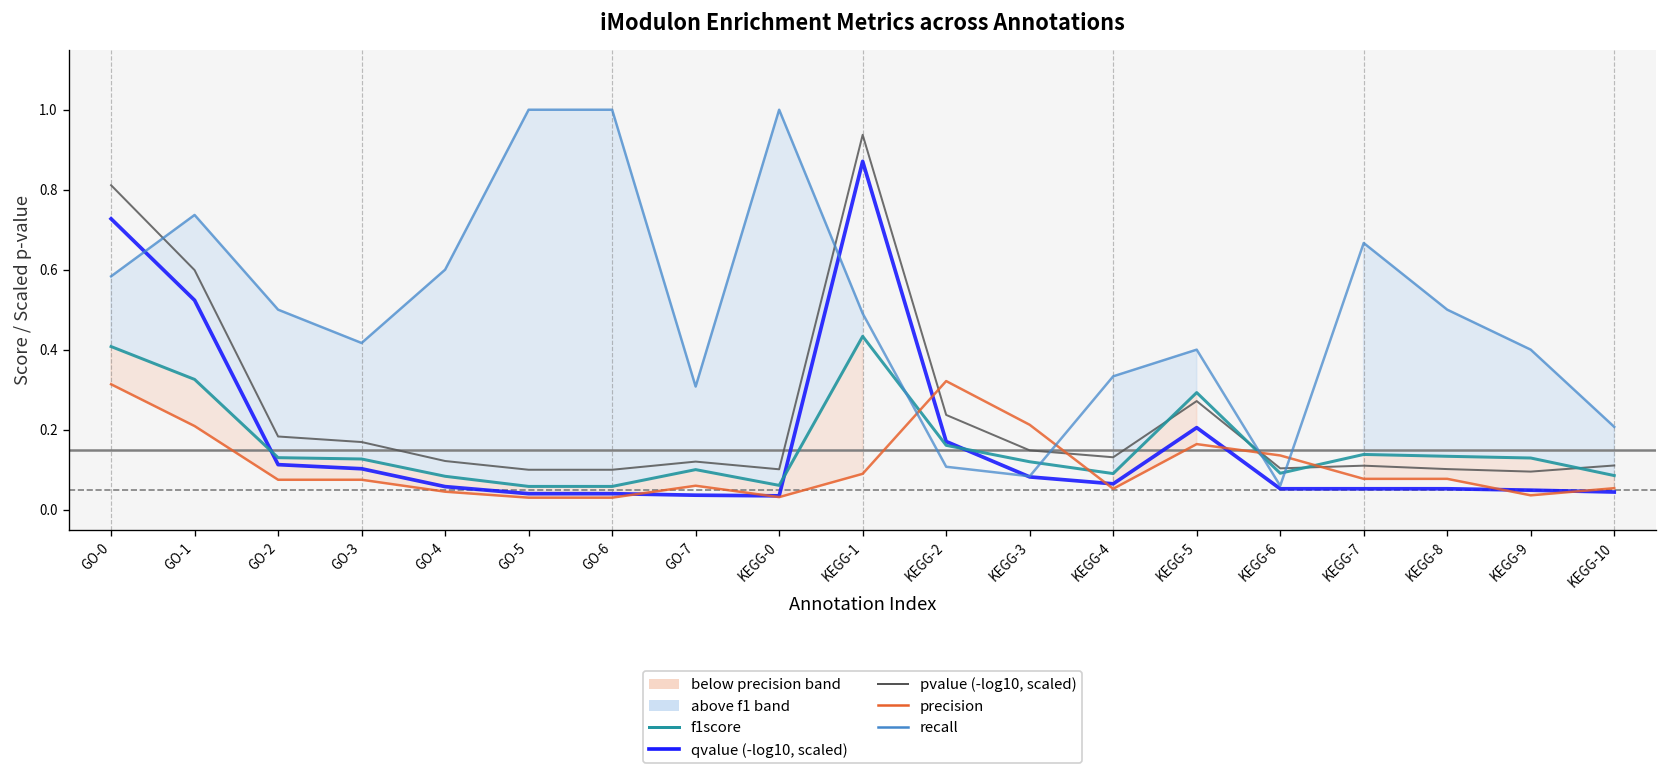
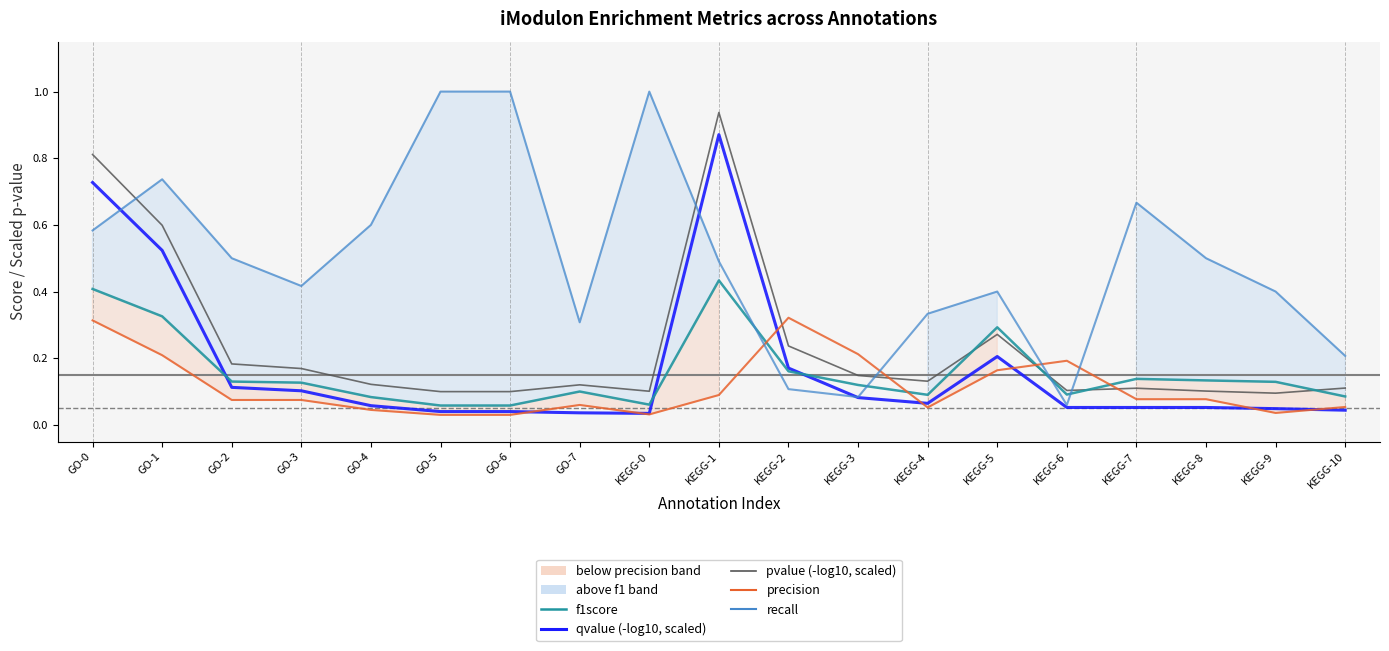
precision, KEGG-6: 0.14 -> 0.19
